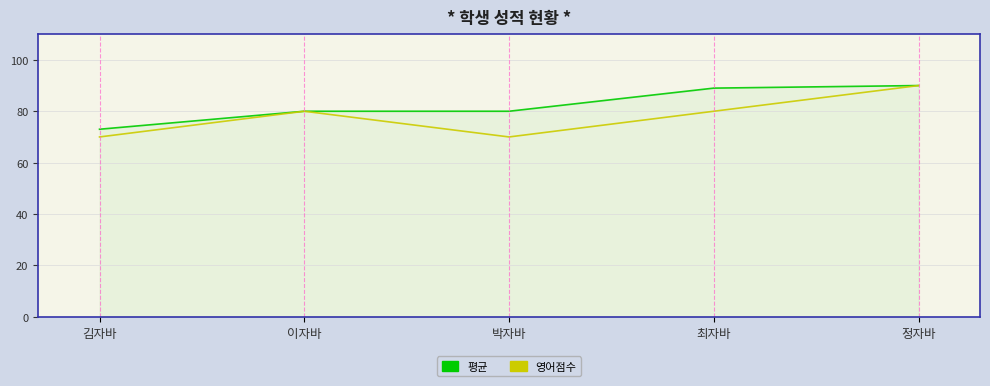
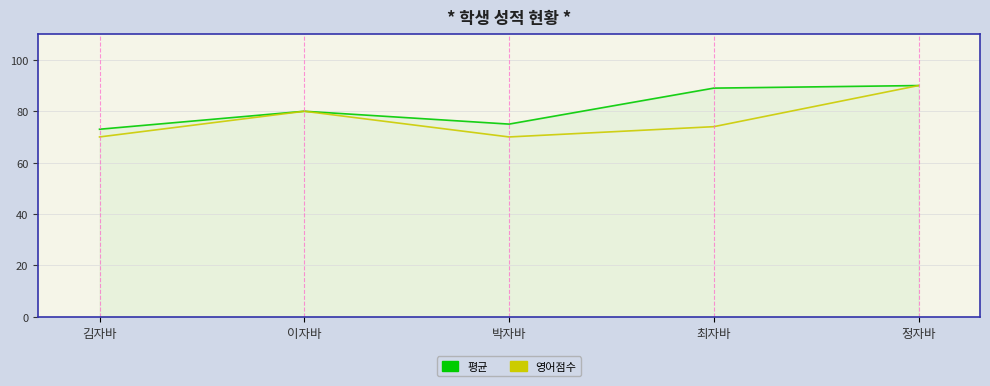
평균, 박자바: 80 -> 75
영어점수, 최자바: 80 -> 74
